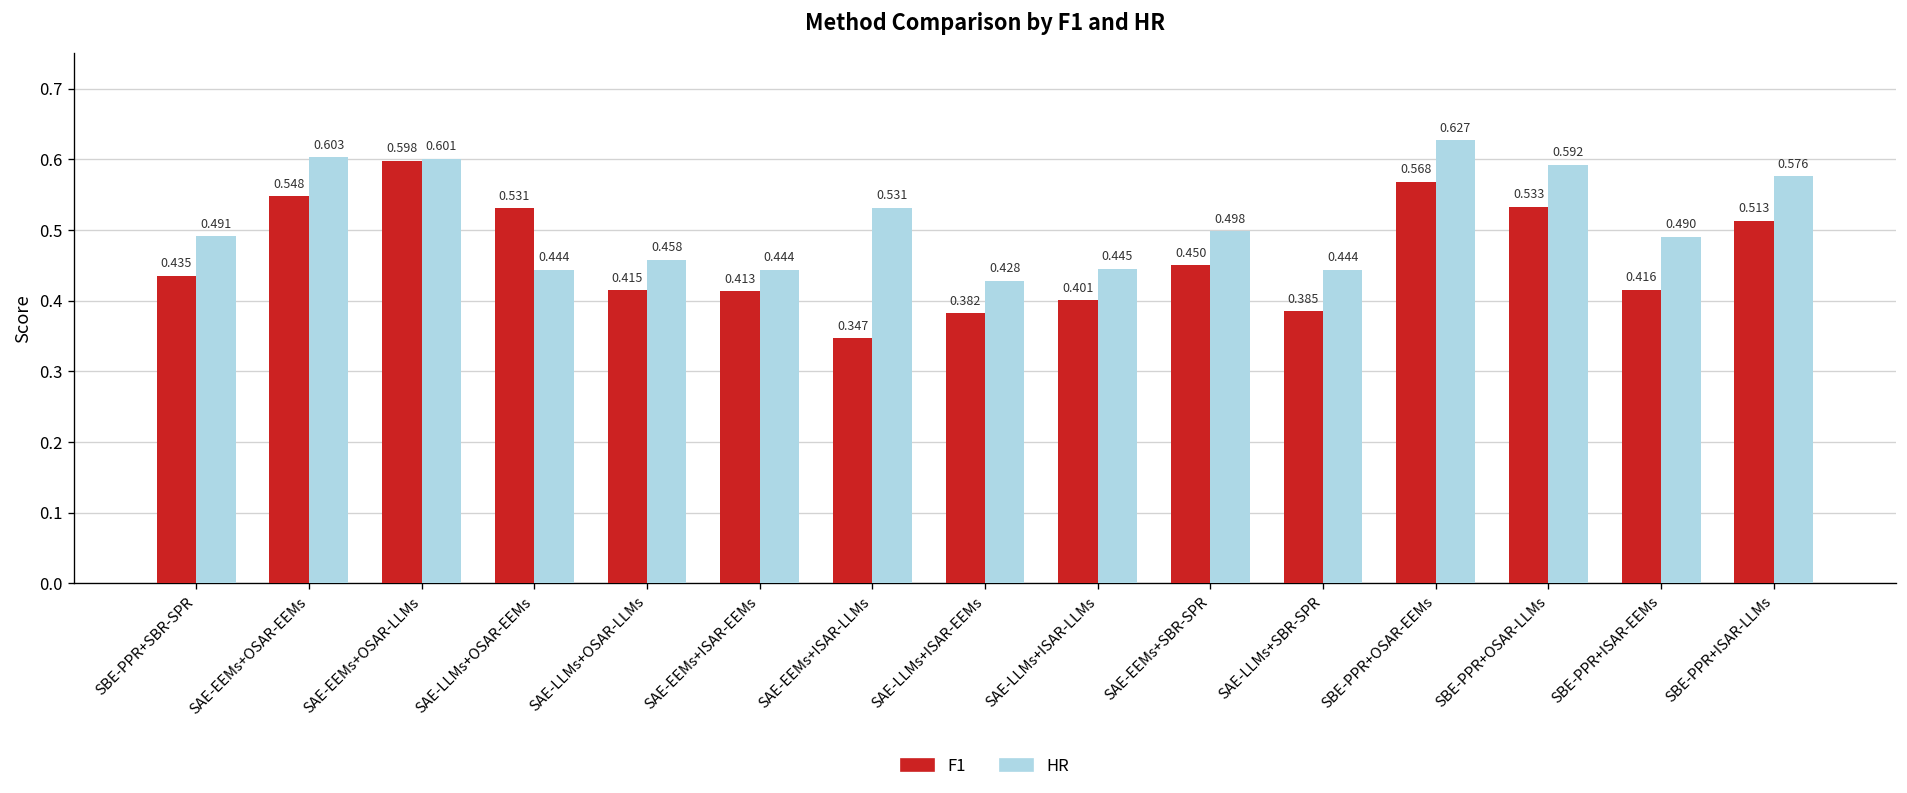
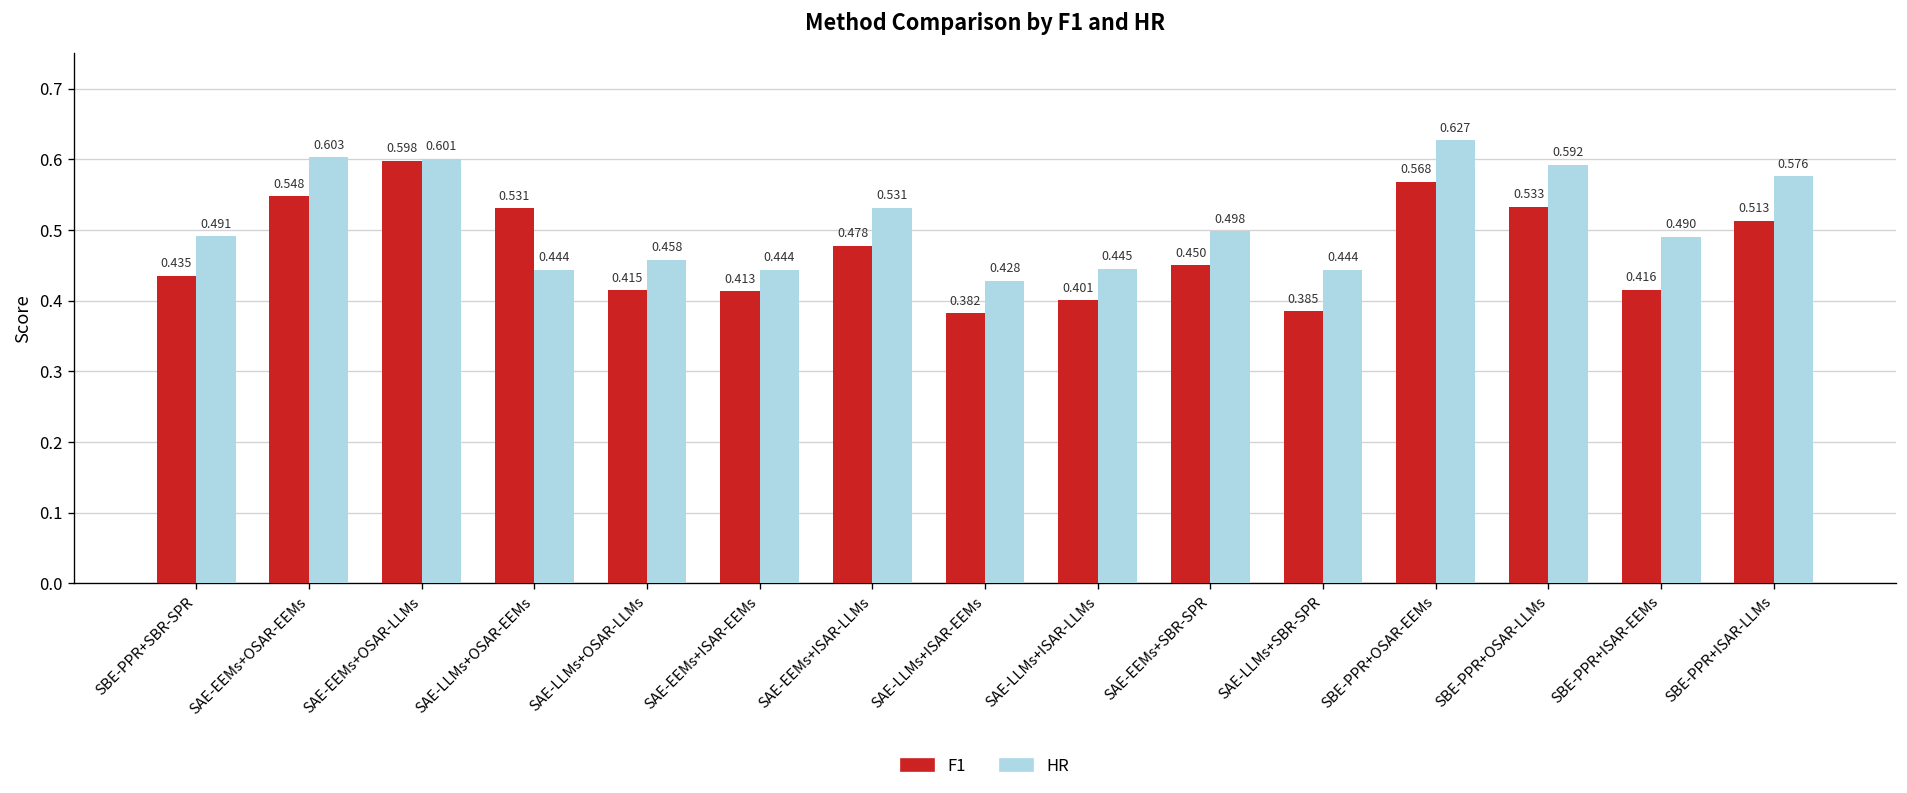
F1, SAE-EEMs+ISAR-LLMs: 0.347 -> 0.478
